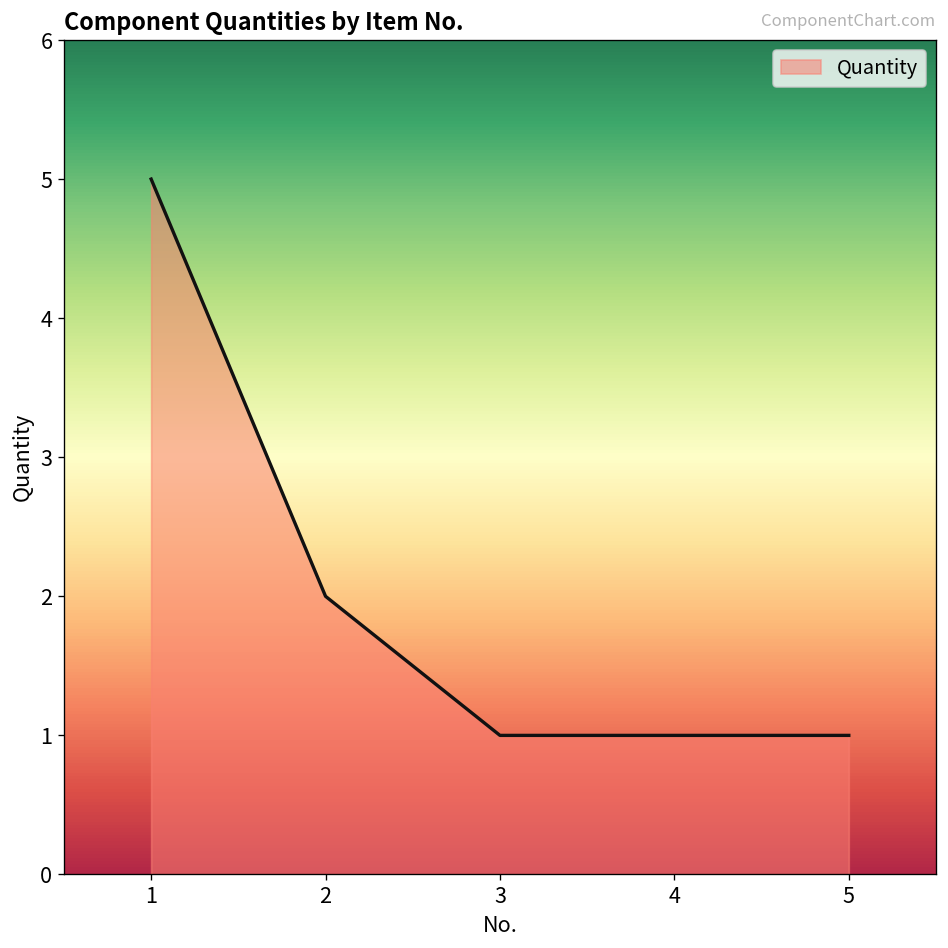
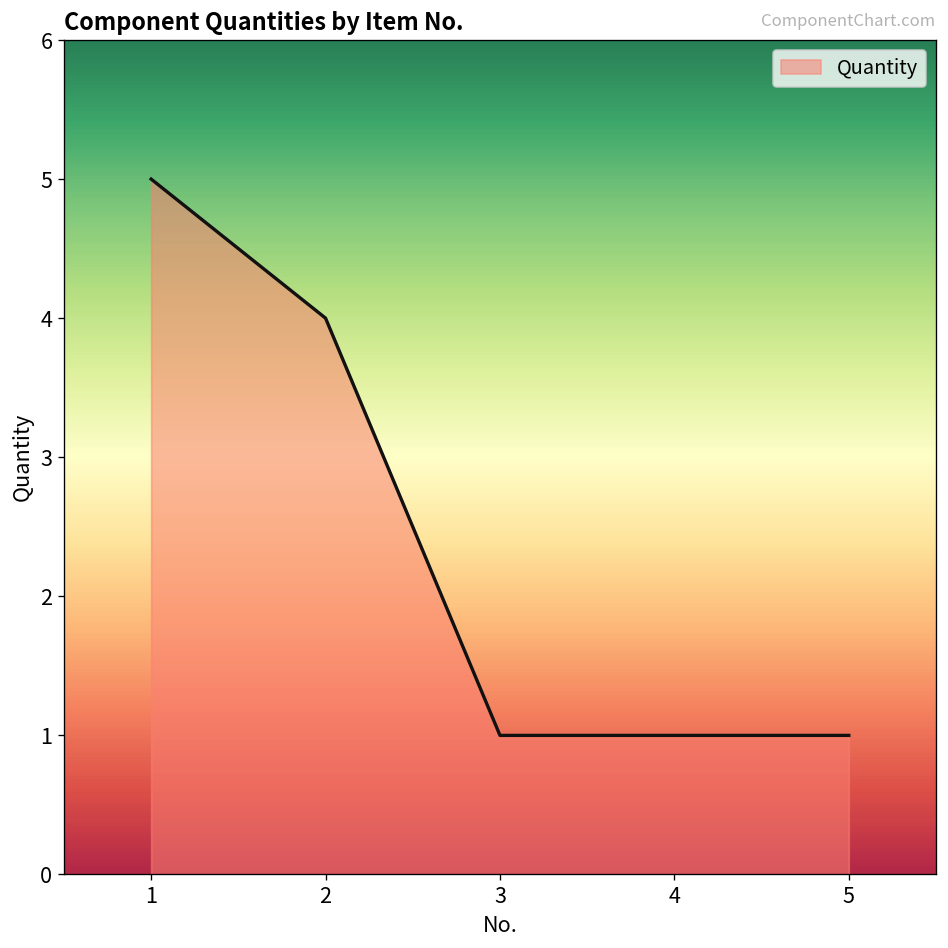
2: 2 -> 4
